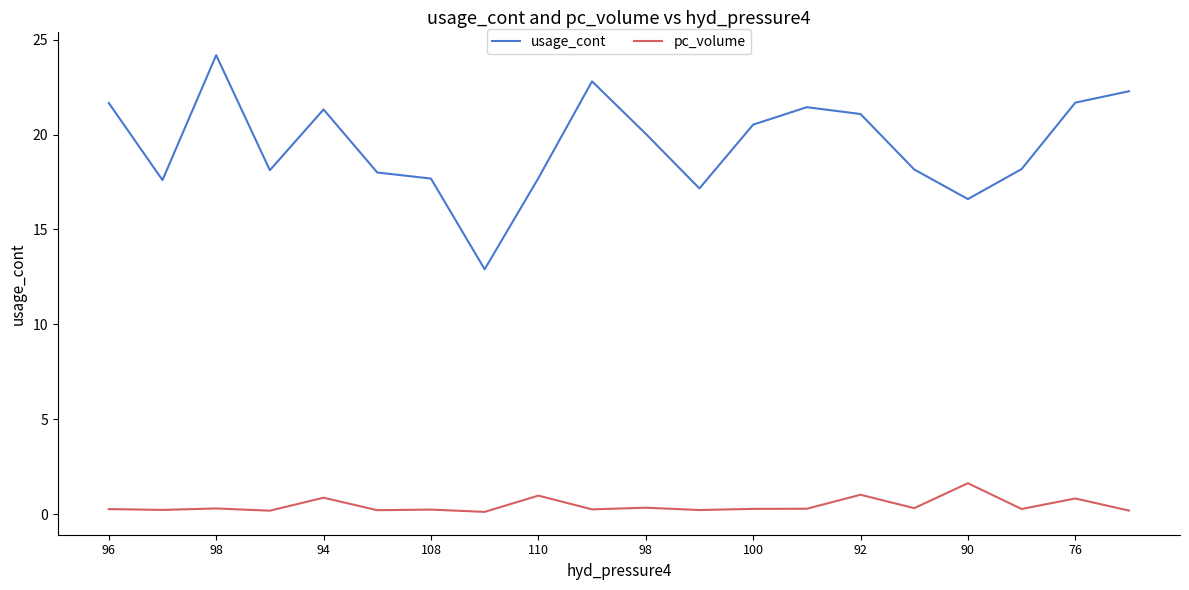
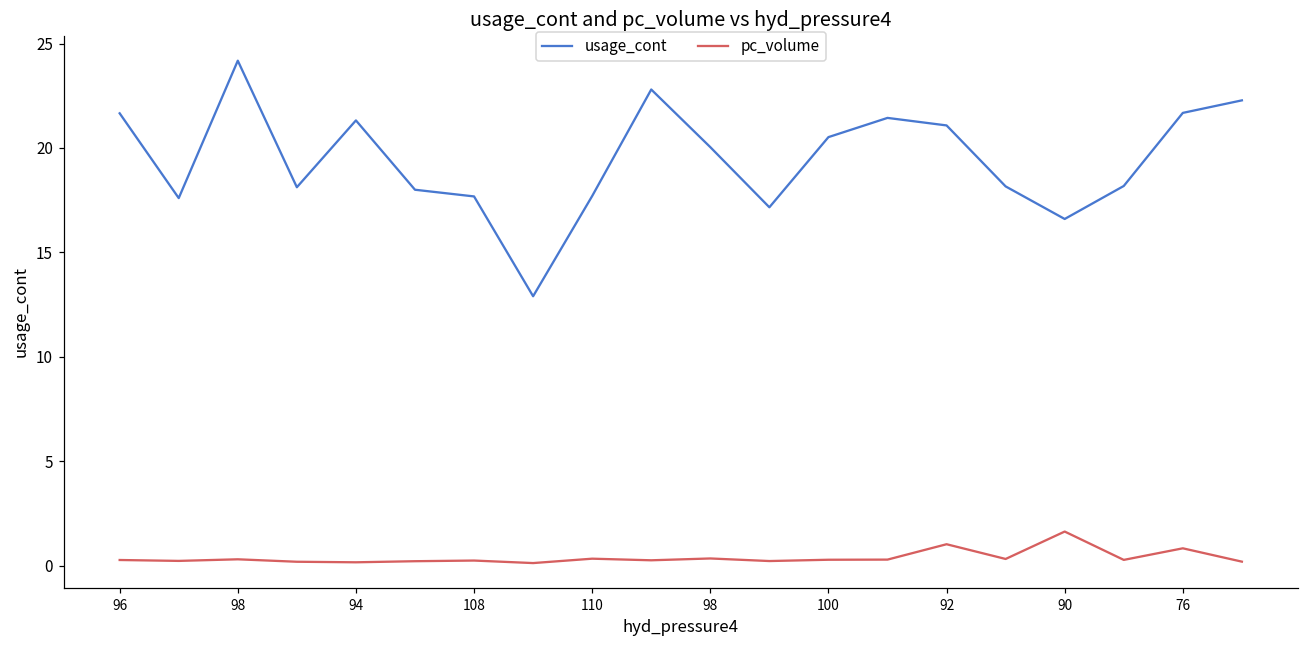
pc_volume, 94: 0.9 -> 0.2
pc_volume, 110: 1.0 -> 0.3
